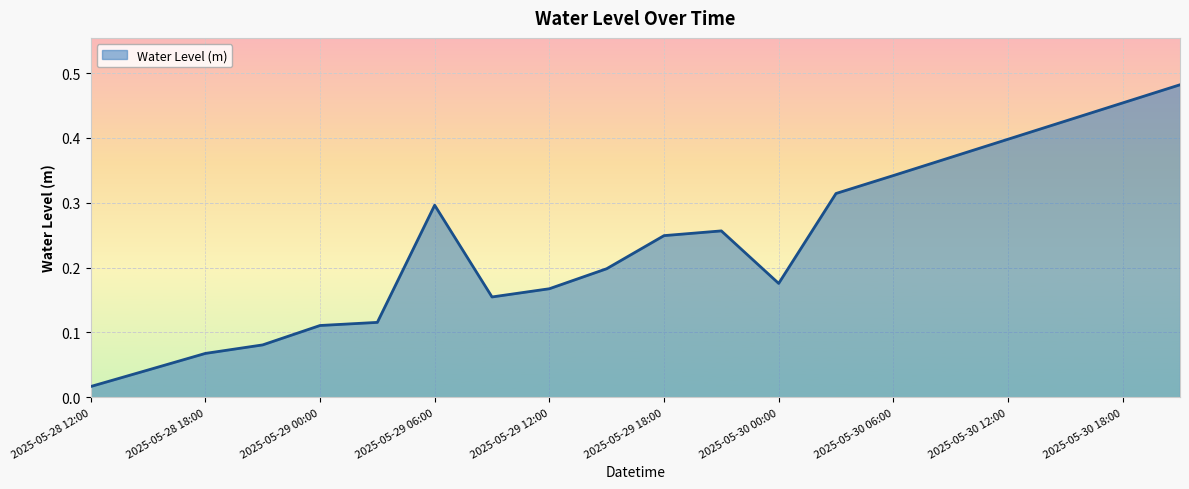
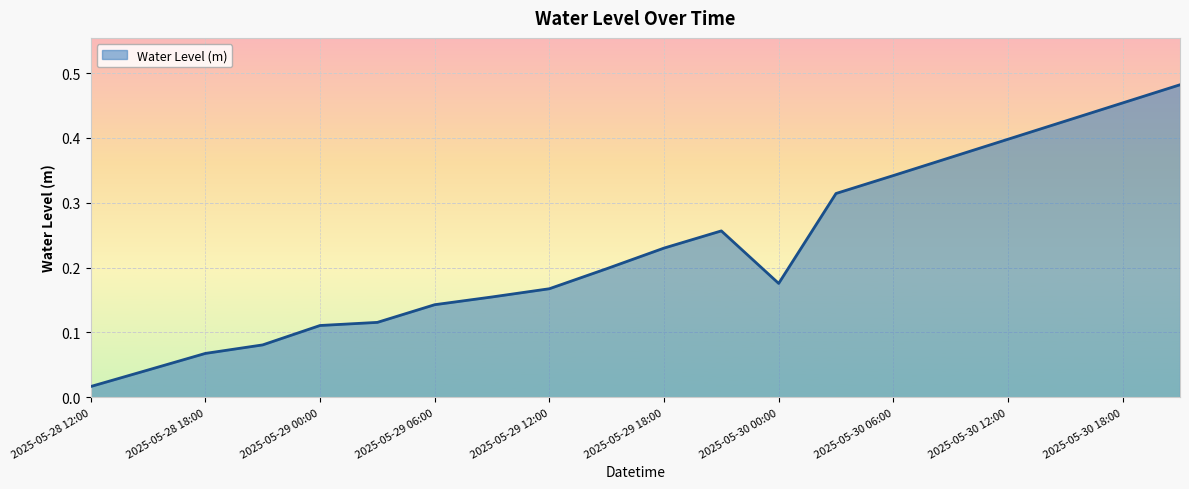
2025-05-29 06:00: 0.30 -> 0.14
2025-05-29 18:00: 0.25 -> 0.23
